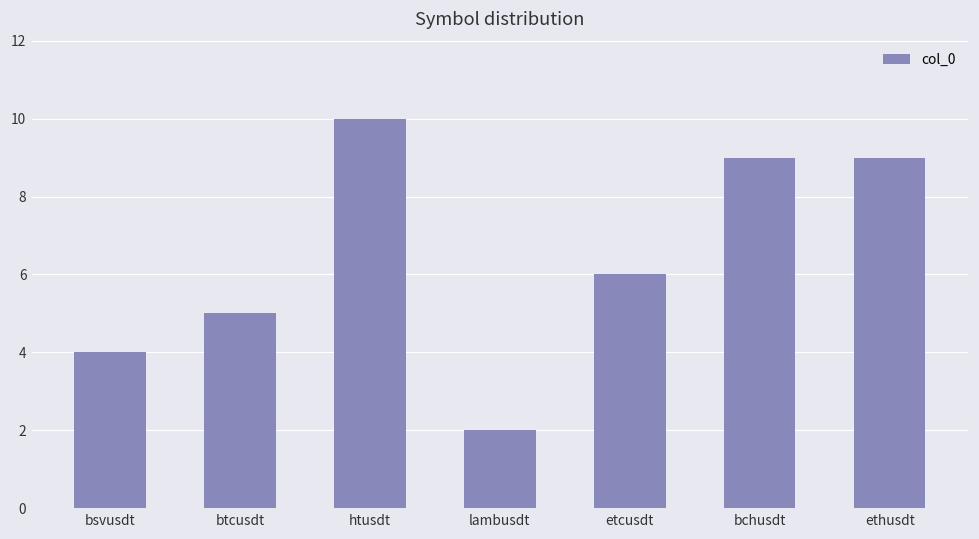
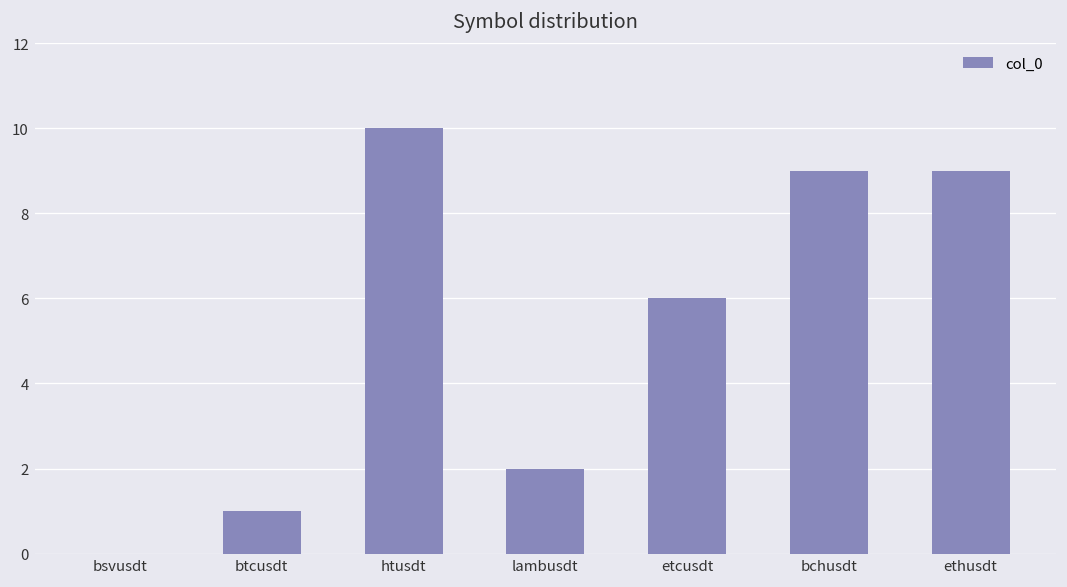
bsvusdt: 4 -> 0
btcusdt: 5 -> 1
